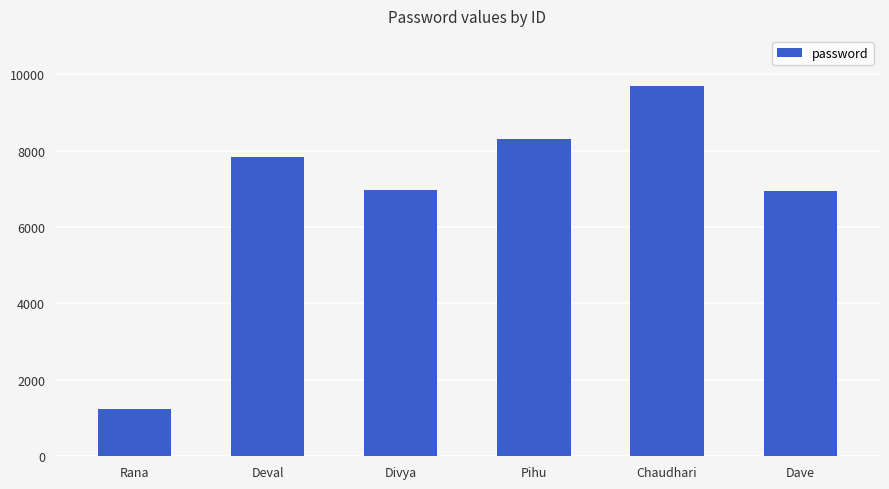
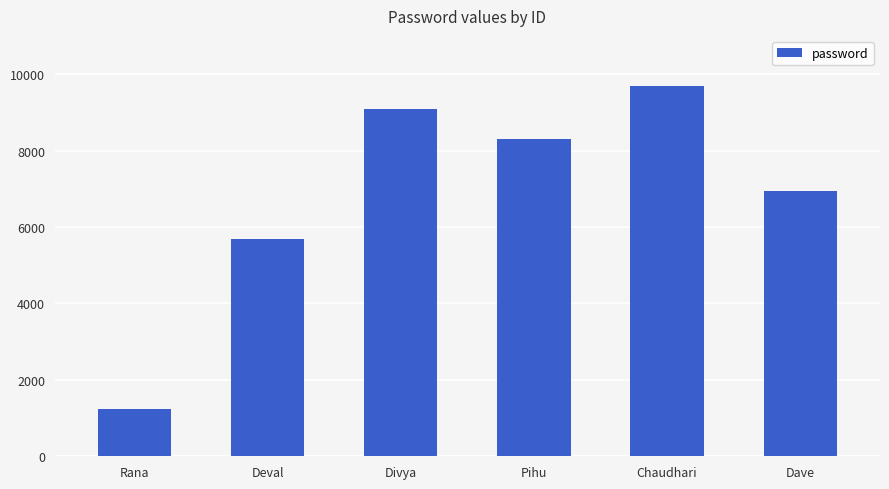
Deval: 7800 -> 5700
Divya: 7000 -> 9100
